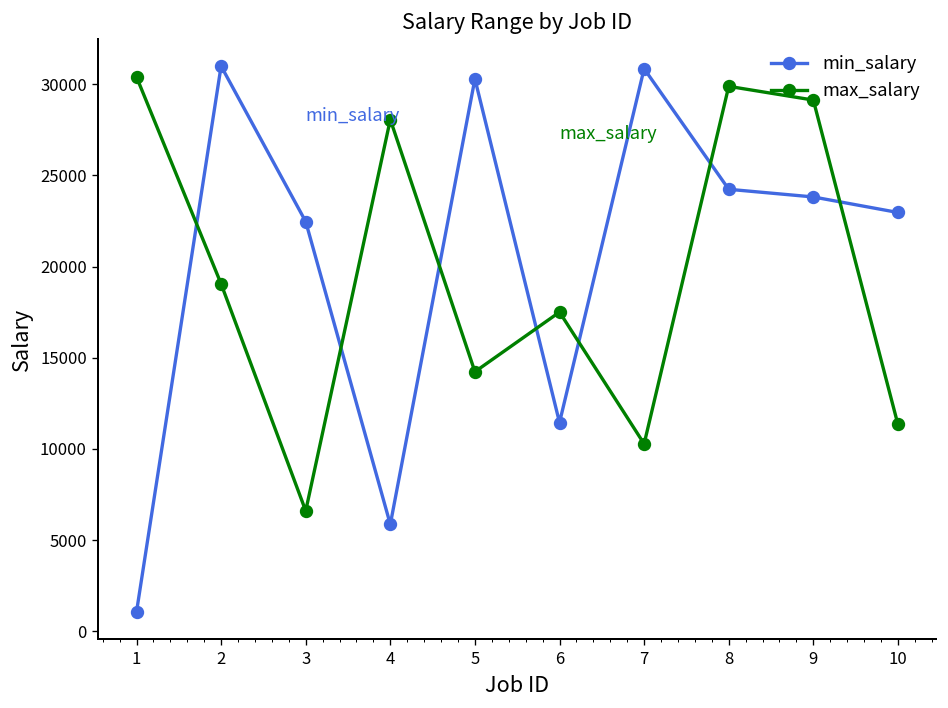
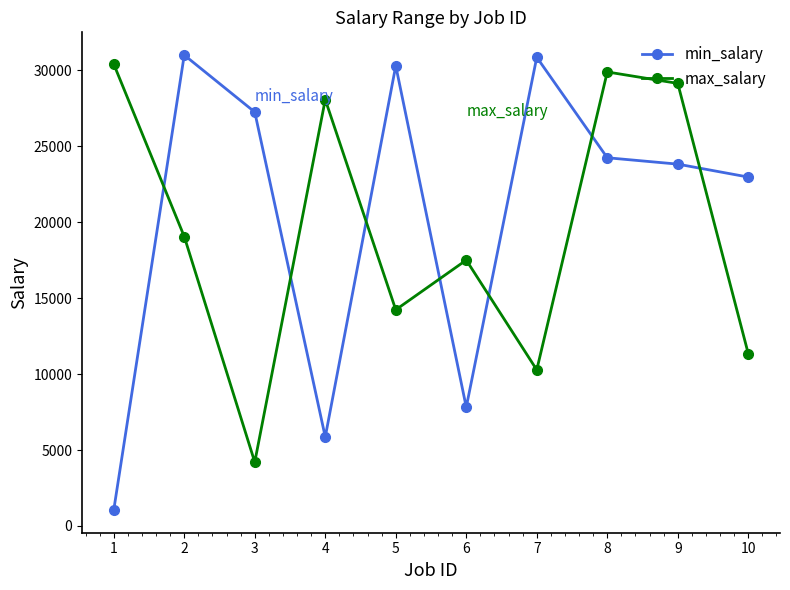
min_salary, 3: 22500 -> 27200
max_salary, 3: 6600 -> 4200
min_salary, 6: 11400 -> 7800
